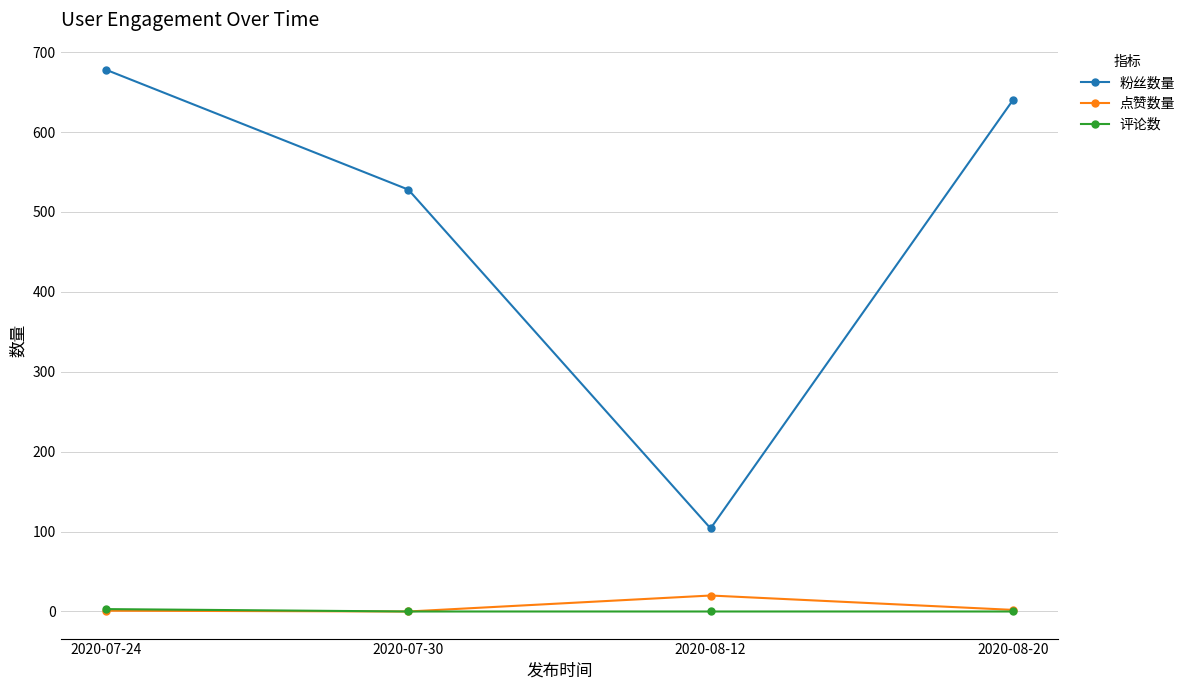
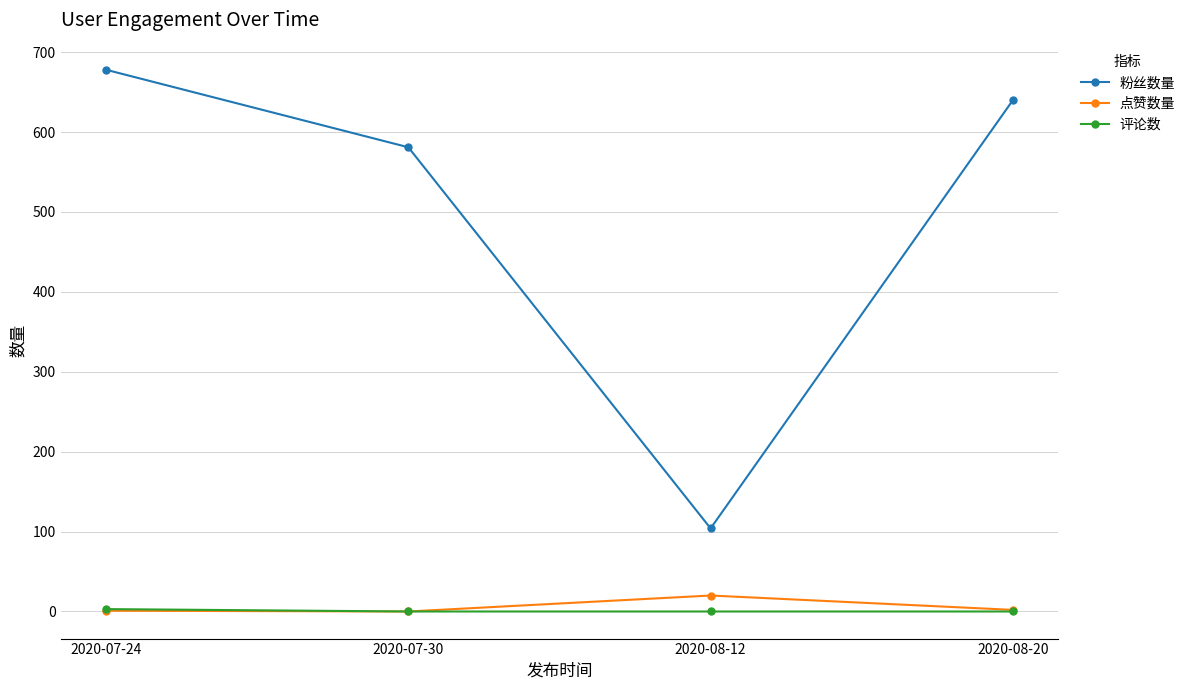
粉丝数量, 2020-07-30: 530 -> 580
